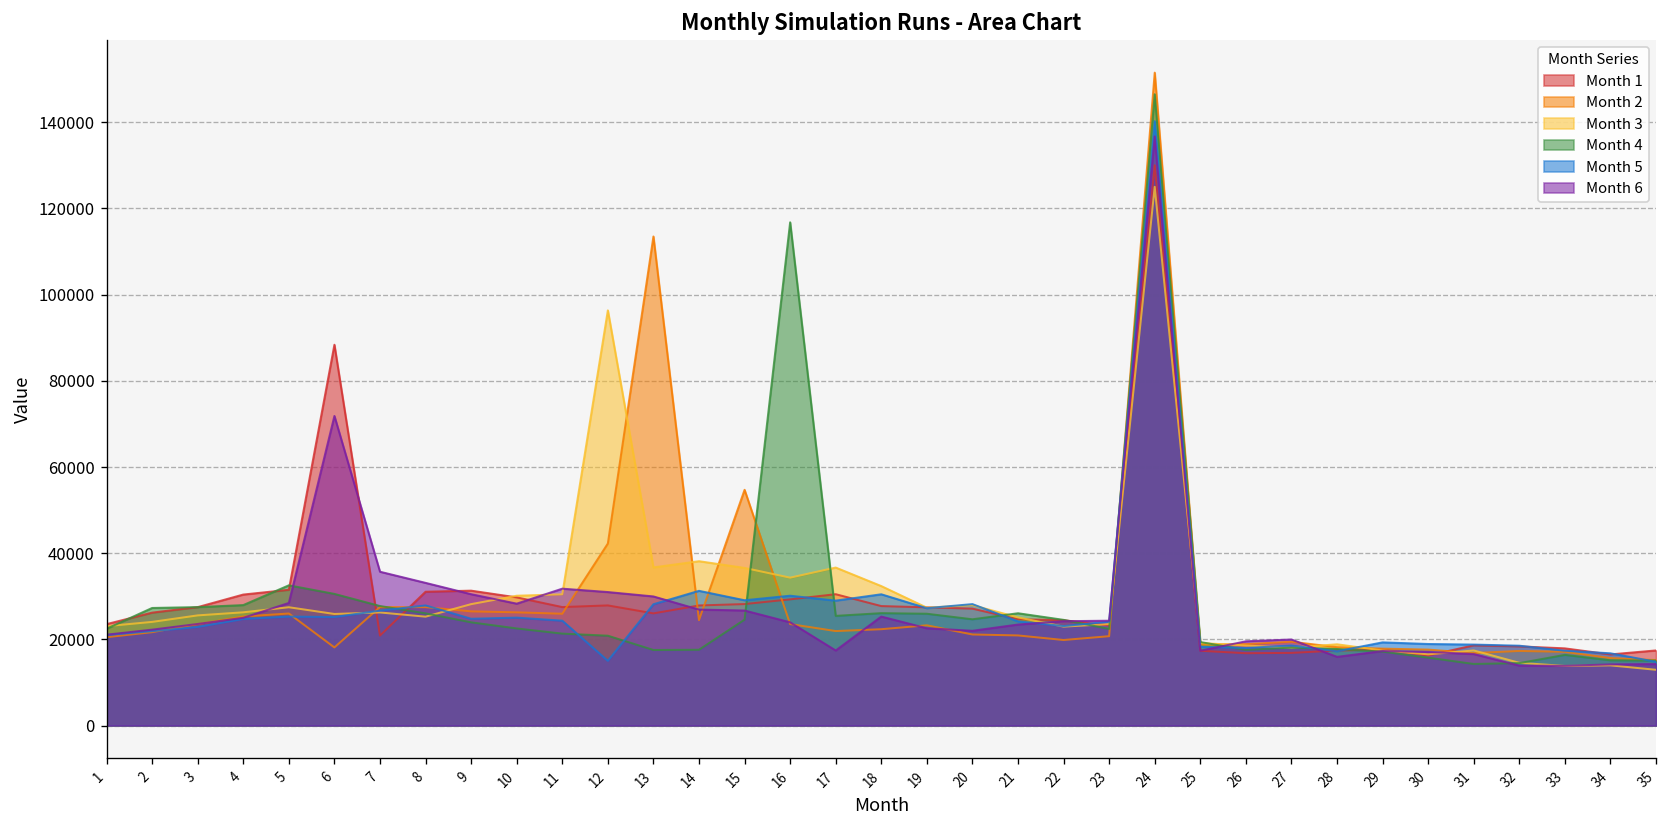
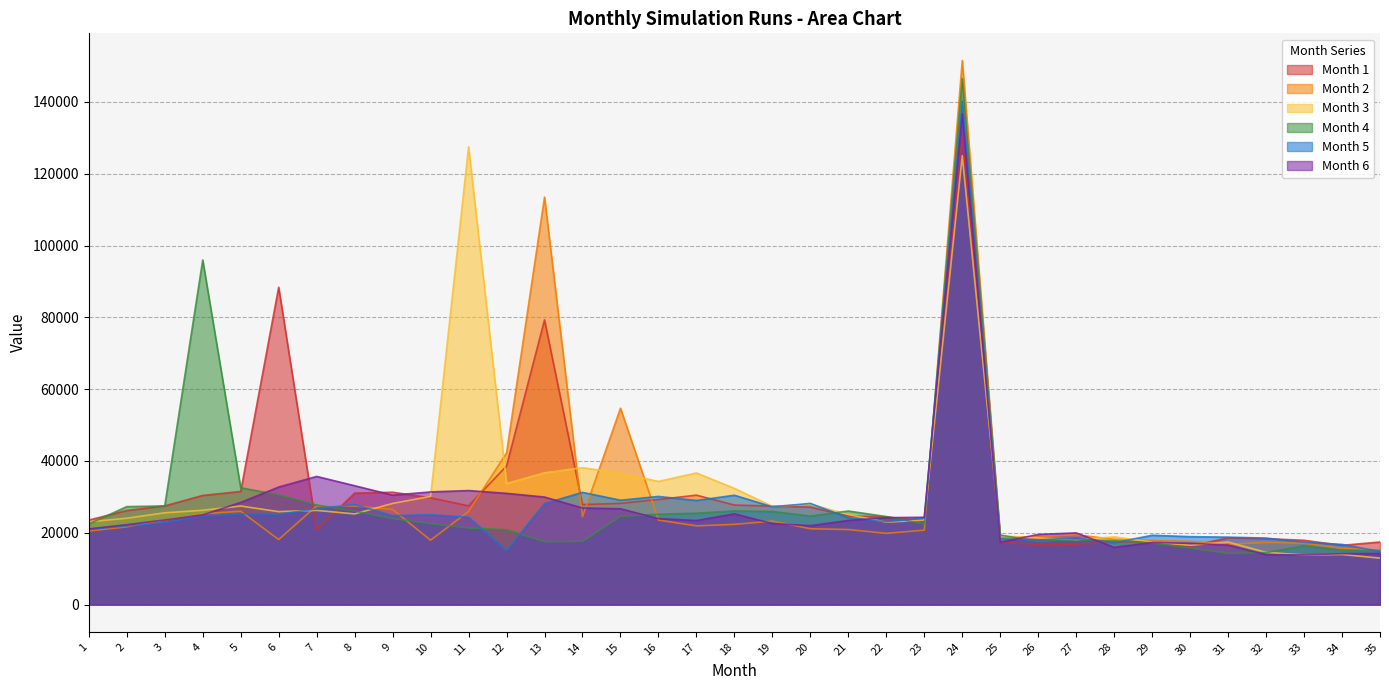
Month 4, 4: 28000 -> 96000
Month 6, 6: 72000 -> 33000
Month 2, 10: 26000 -> 18000
Month 6, 10: 28000 -> 31000
Month 3, 11: 30000 -> 128000
Month 1, 12: 28000 -> 39000
Month 3, 12: 96000 -> 34000
Month 1, 13: 26000 -> 79000
Month 4, 16: 117000 -> 25000
Month 6, 17: 17000 -> 23000
